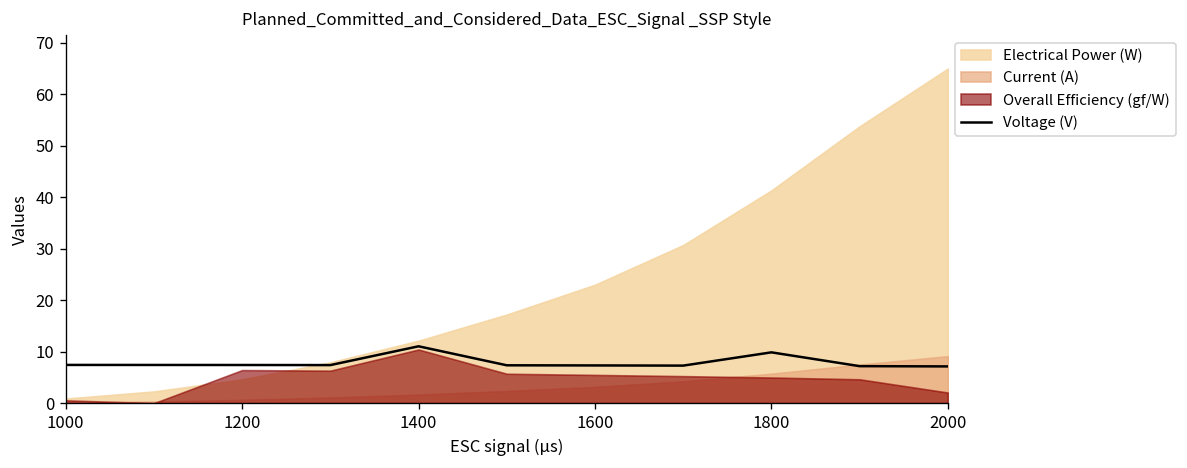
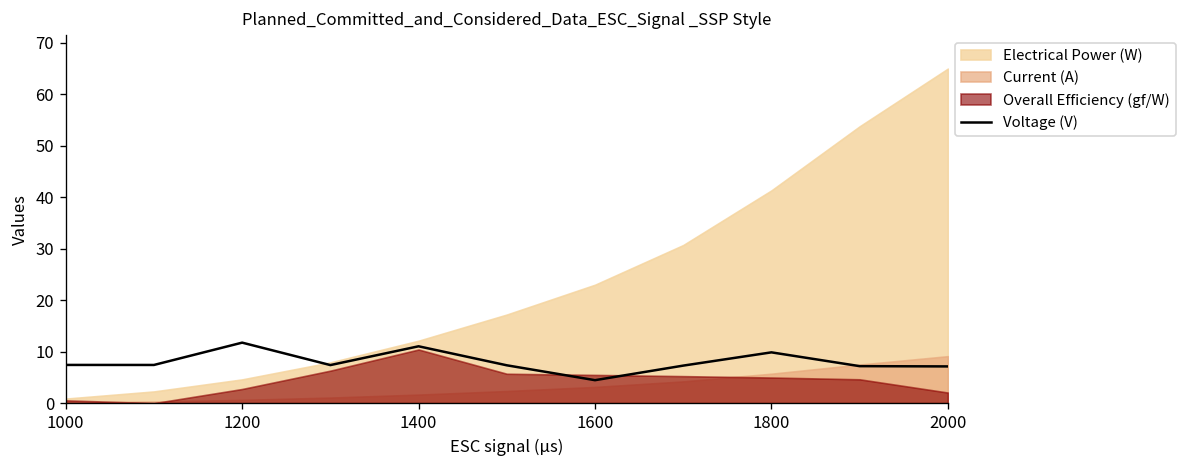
Voltage (V), 1200: 7 -> 12
Overall Efficiency (gf/W), 1200: 6 -> 3
Voltage (V), 1600: 7 -> 4
